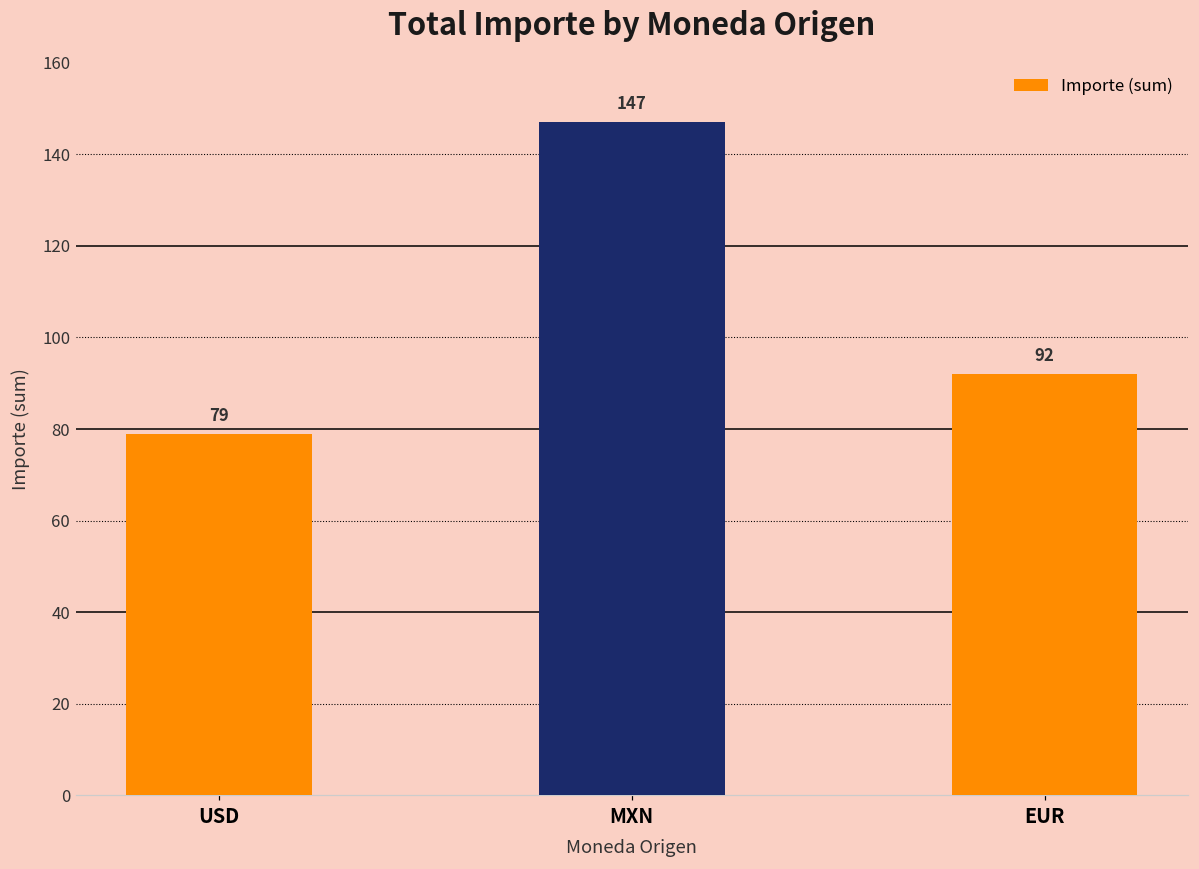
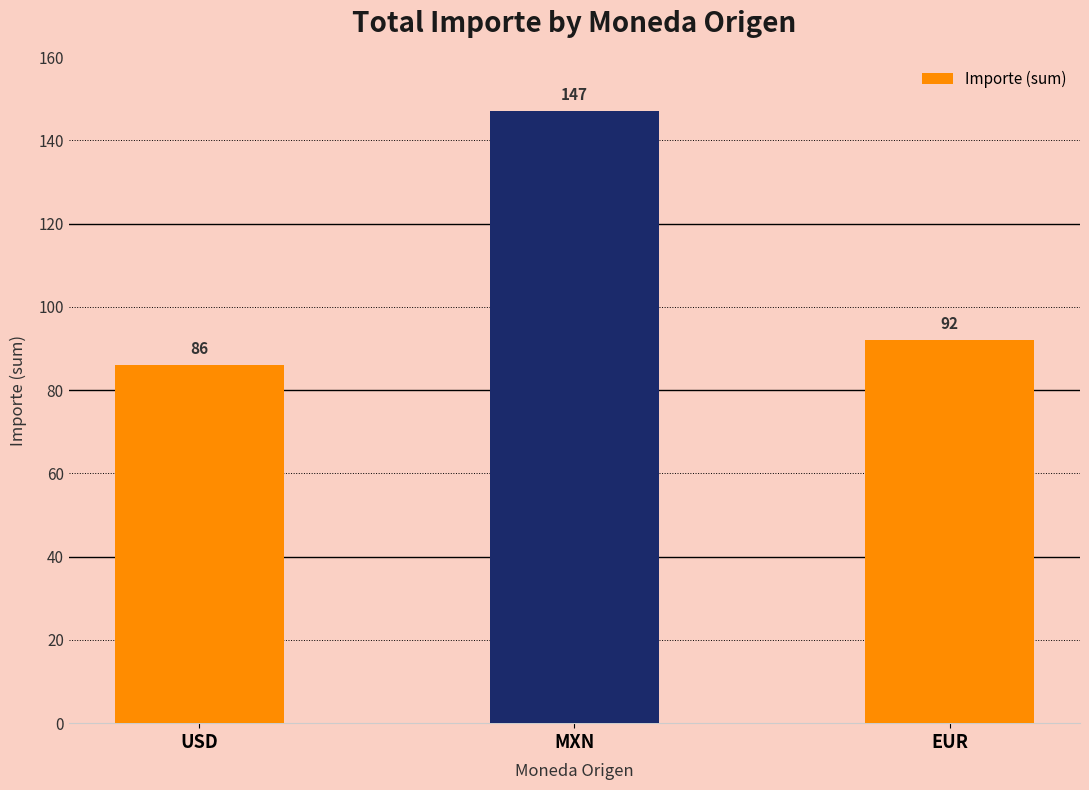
USD: 79 -> 86
